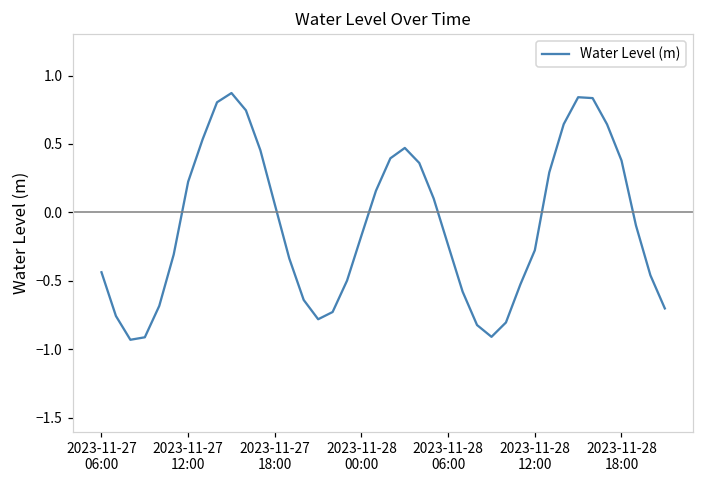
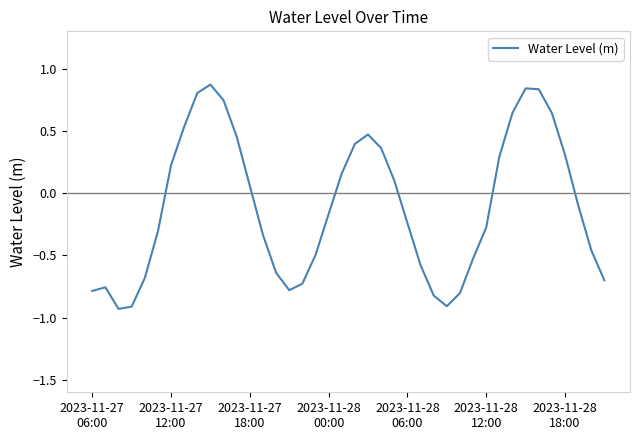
2023-11-27 06:00: -0.44 -> -0.79
2023-11-28 18:00: 0.38 -> 0.31
